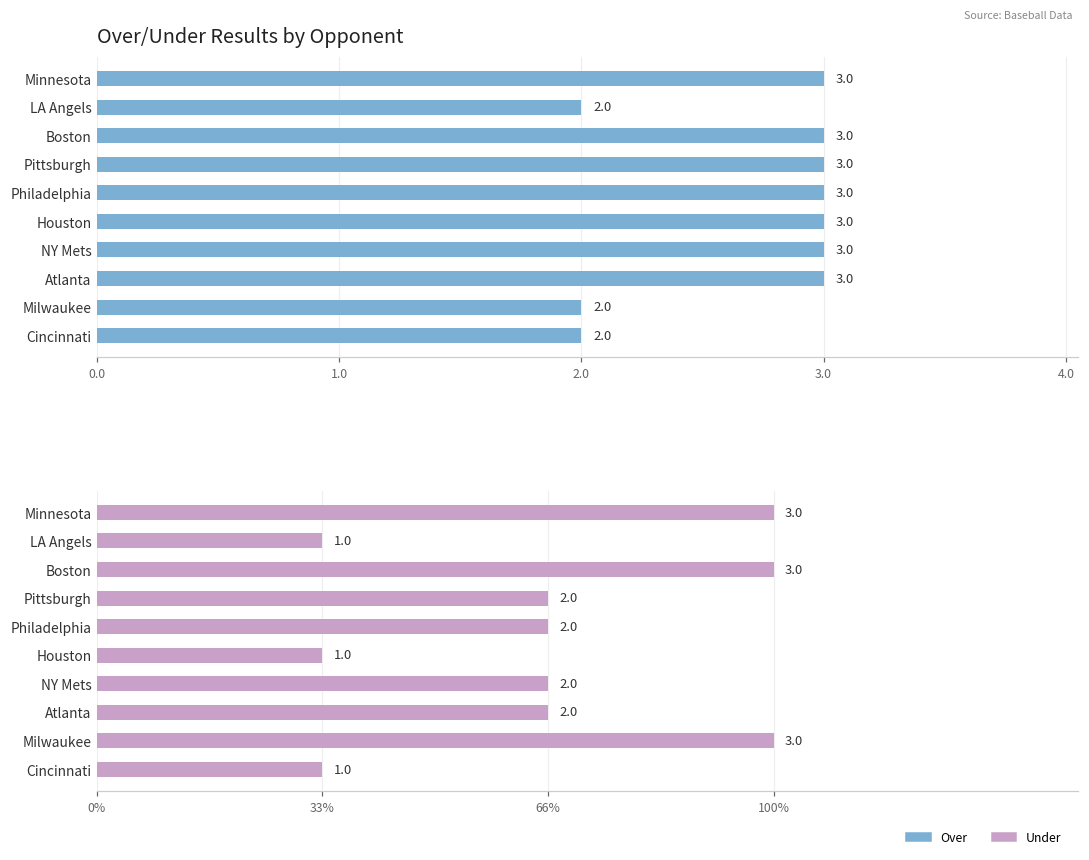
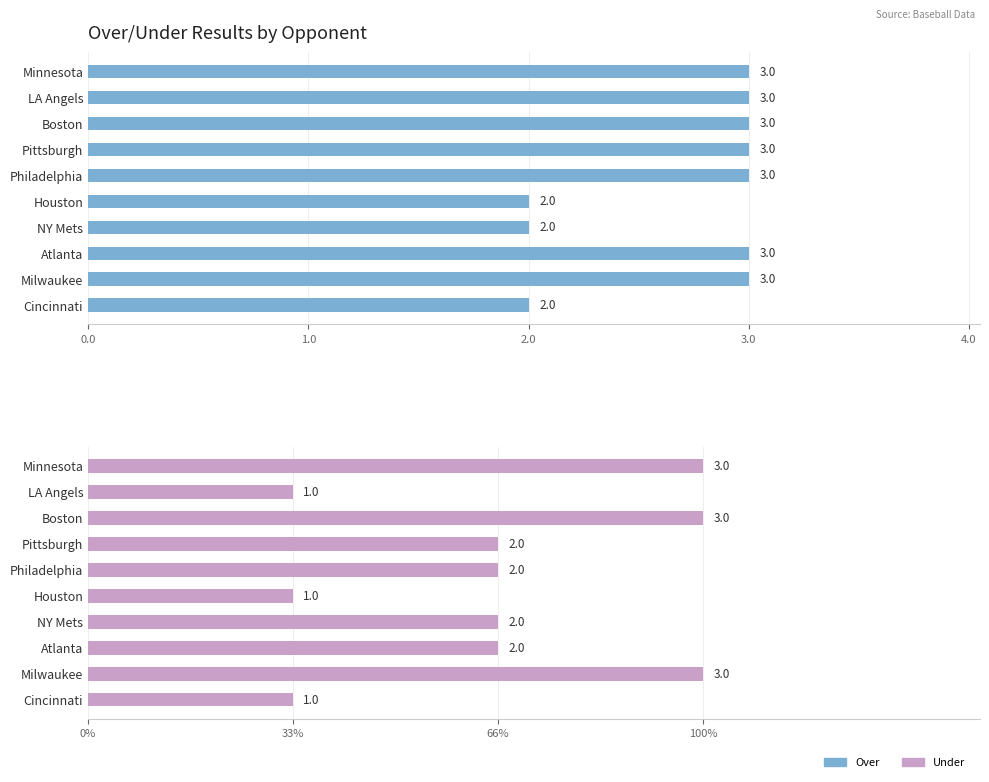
Over/Under Results by Opponent, LA Angels: 2.0 -> 3.0
Over/Under Results by Opponent, Houston: 3.0 -> 2.0
Over/Under Results by Opponent, NY Mets: 3.0 -> 2.0
Over/Under Results by Opponent, Milwaukee: 2.0 -> 3.0
